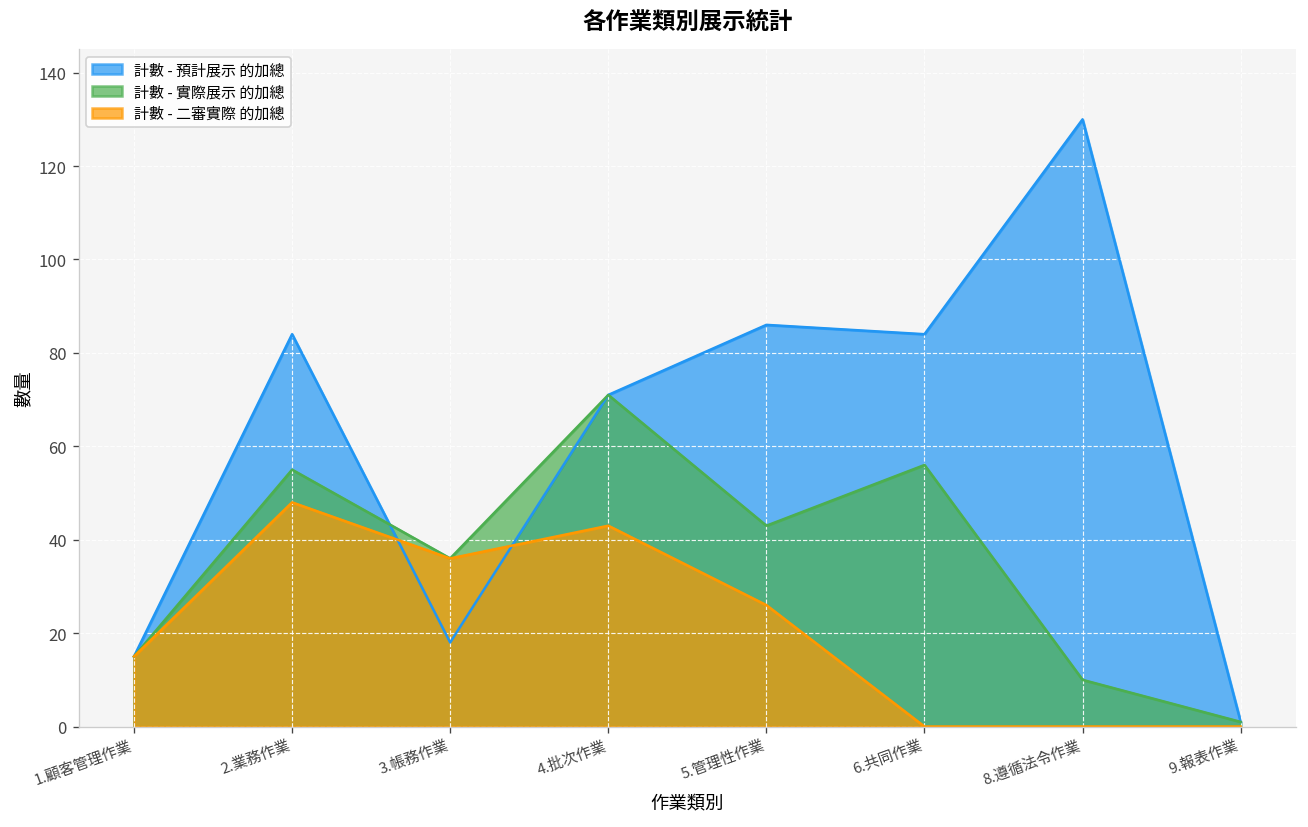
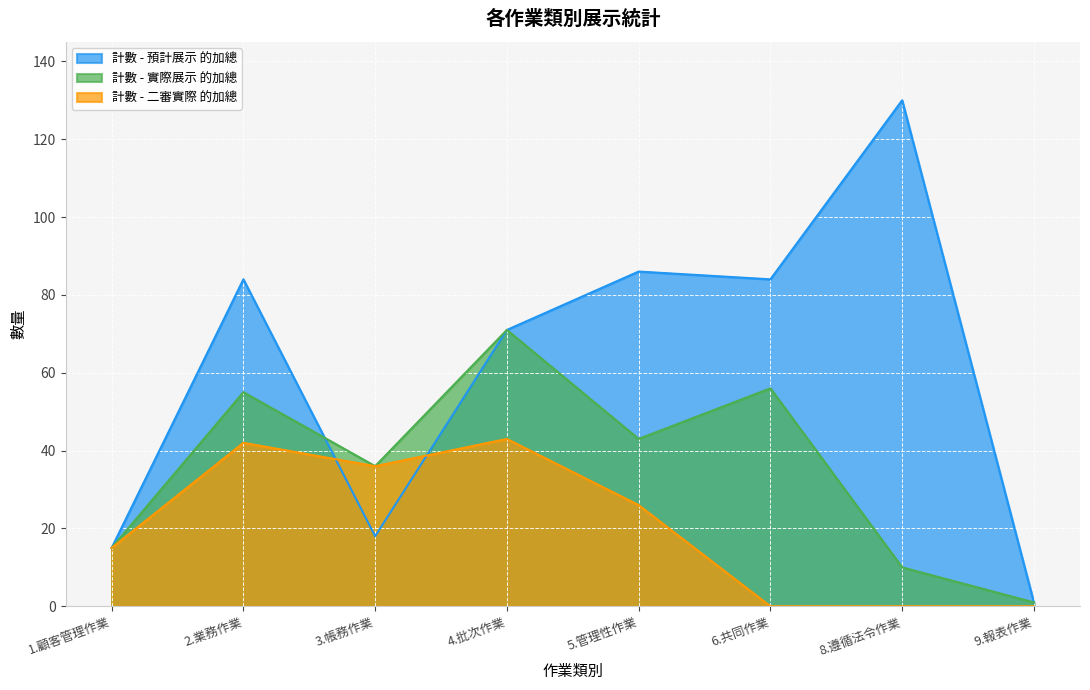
計數 - 二審實際 的加總, 2.業務作業: 48 -> 42
